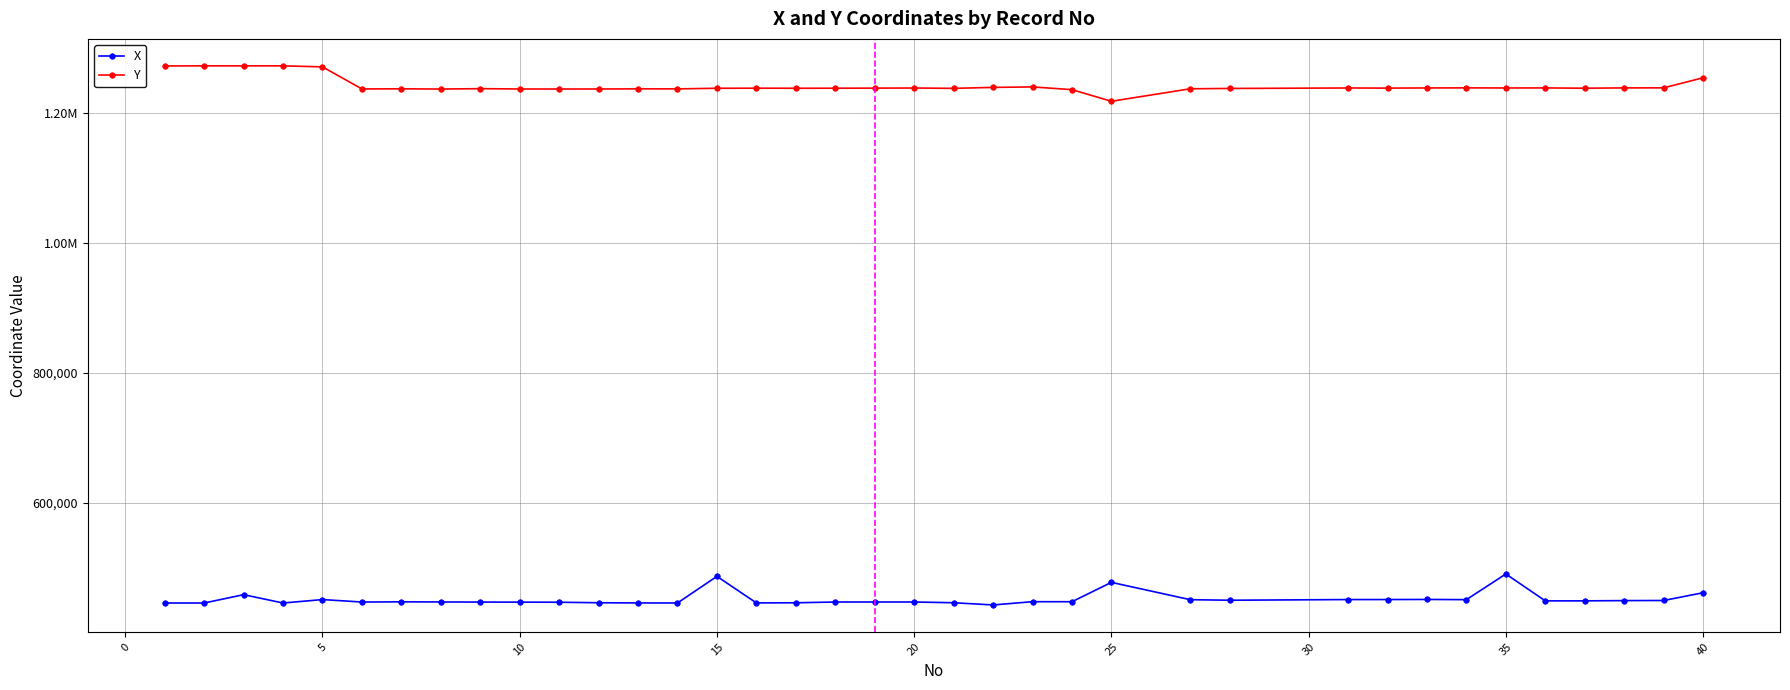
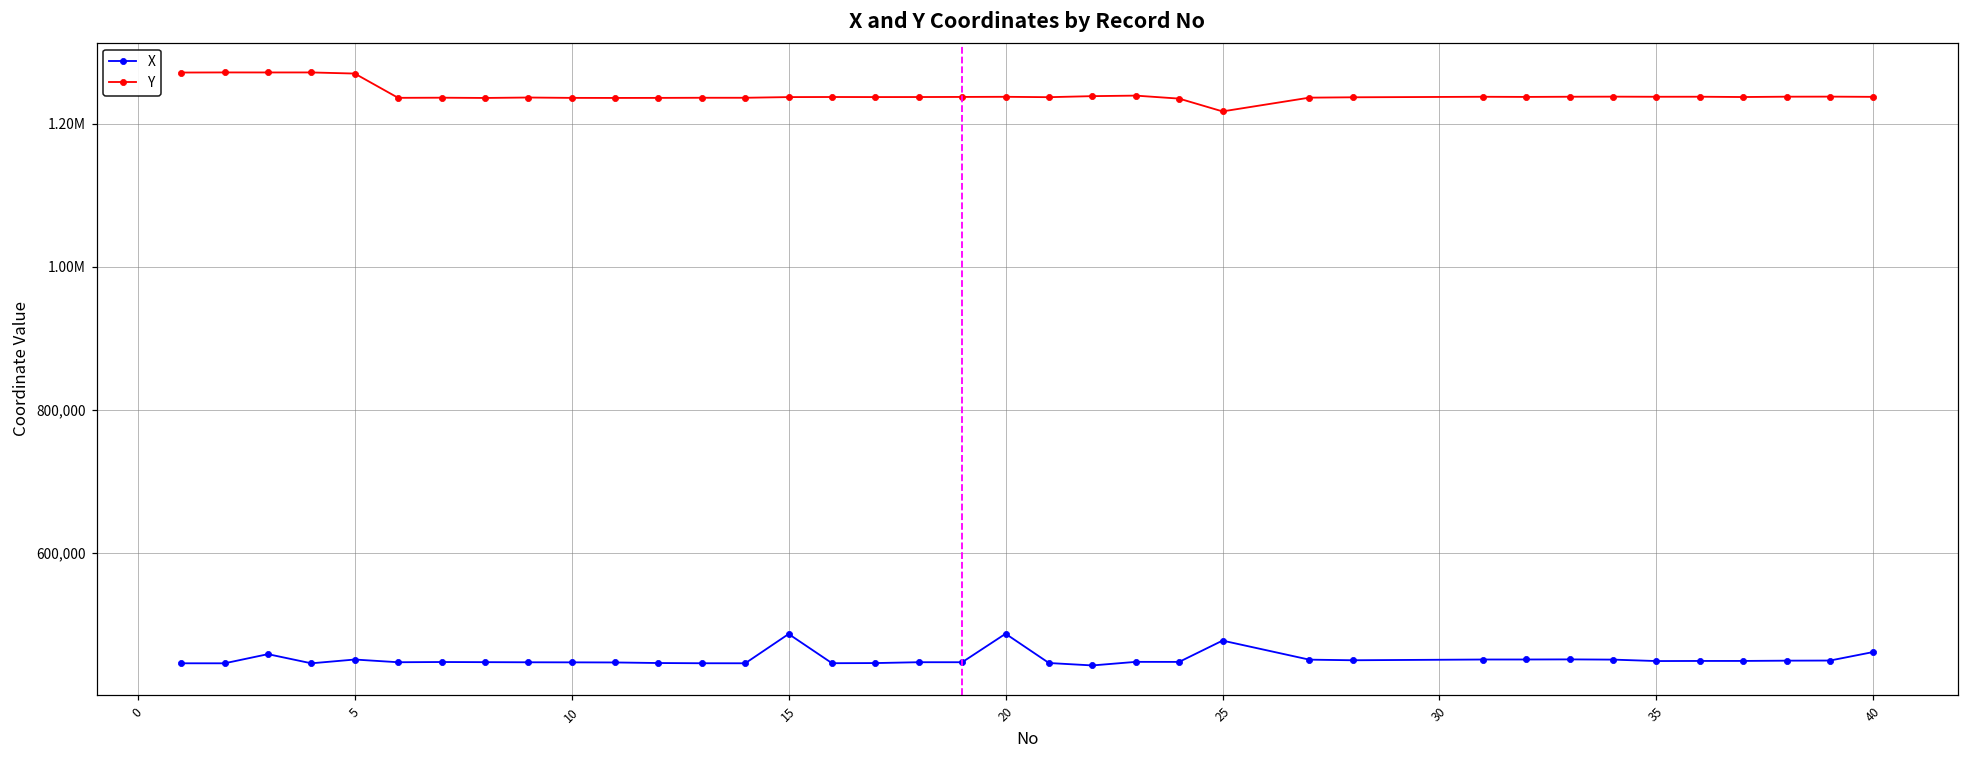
X, 20: 450,000 -> 490,000
X, 35: 490,000 -> 450,000
Y, 40: 1,250,000 -> 1,240,000
